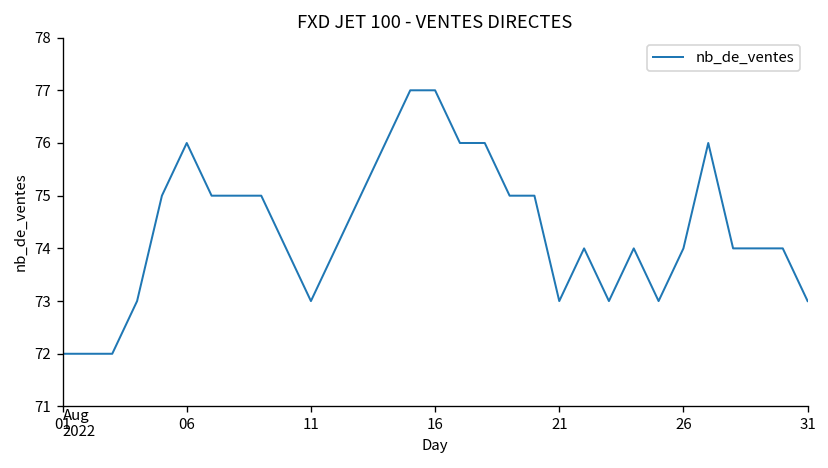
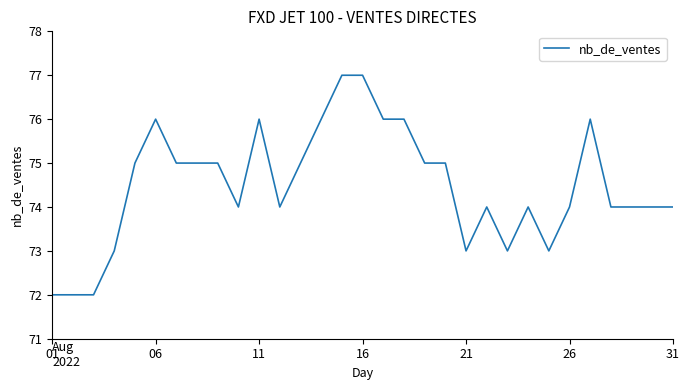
11: 73 -> 76
31: 73 -> 74
